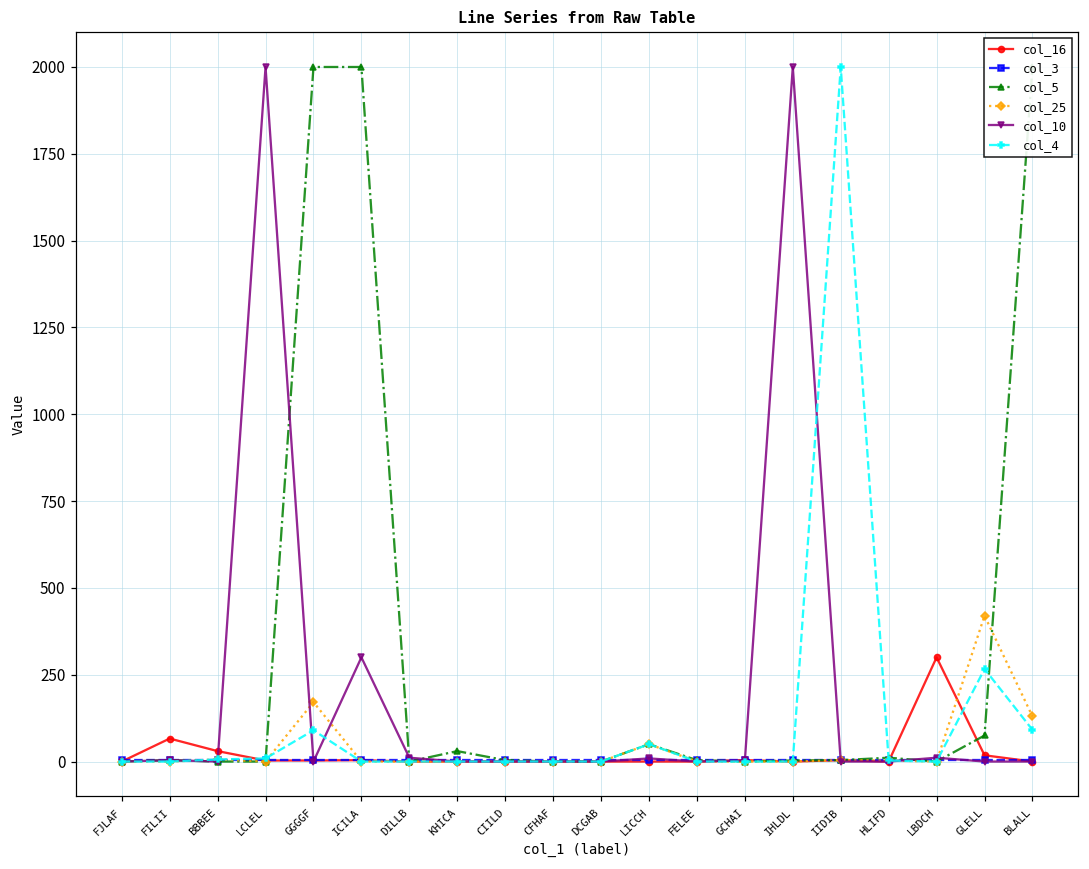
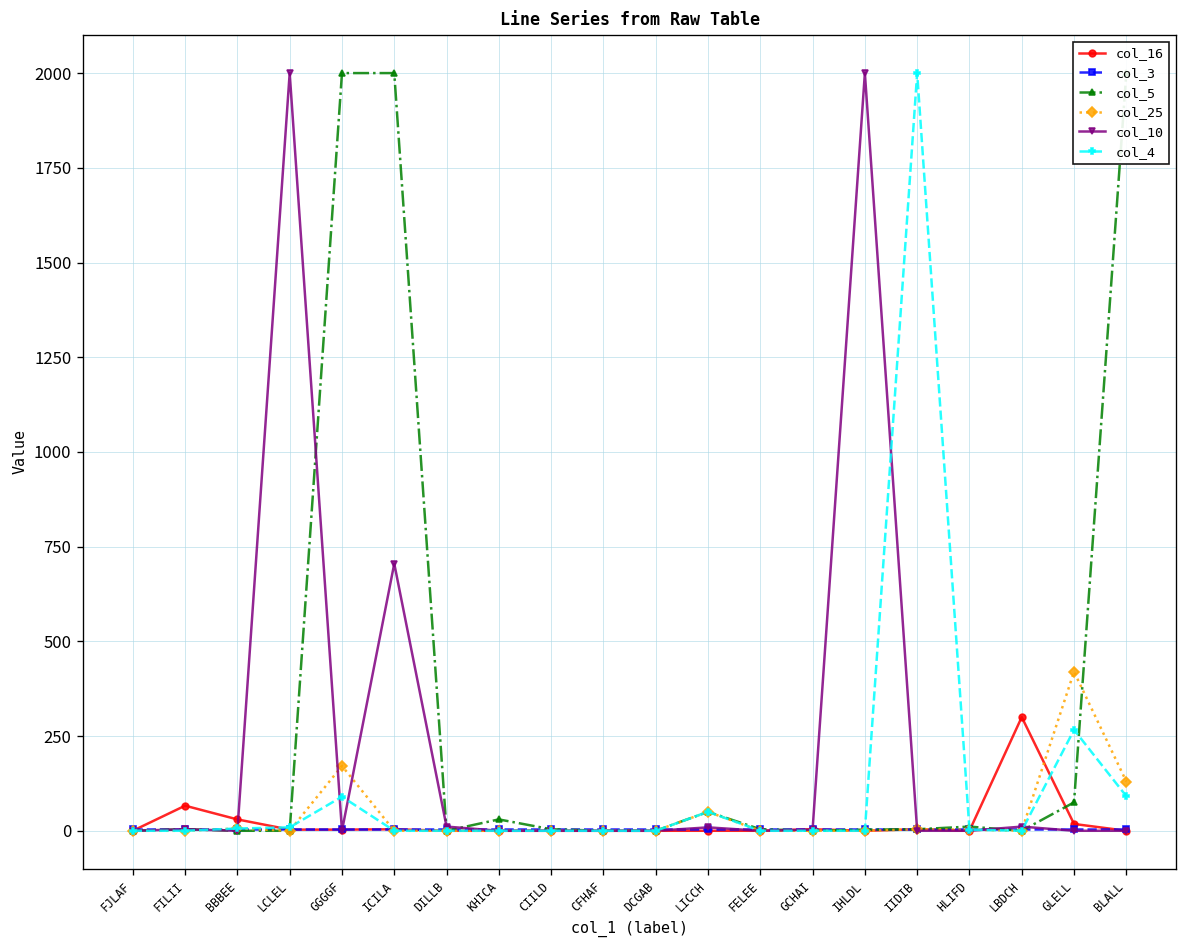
col_10, ICILA: 300 -> 710
